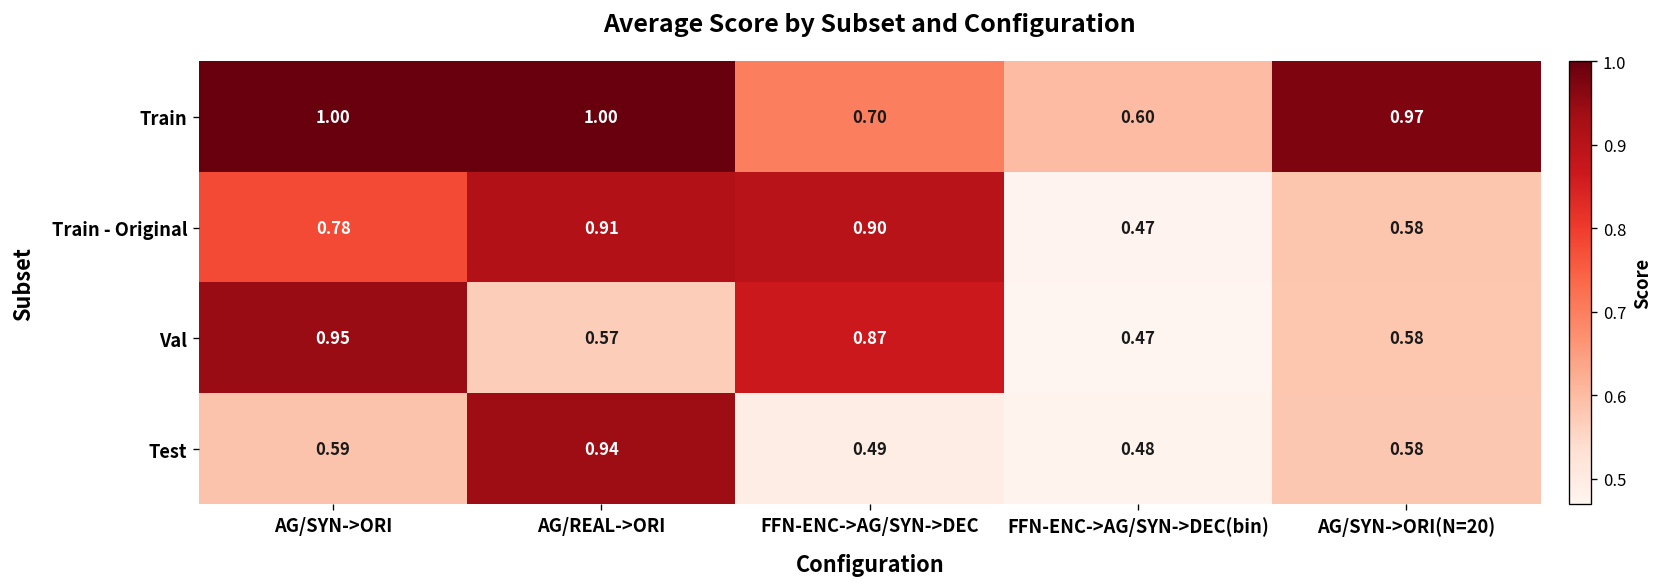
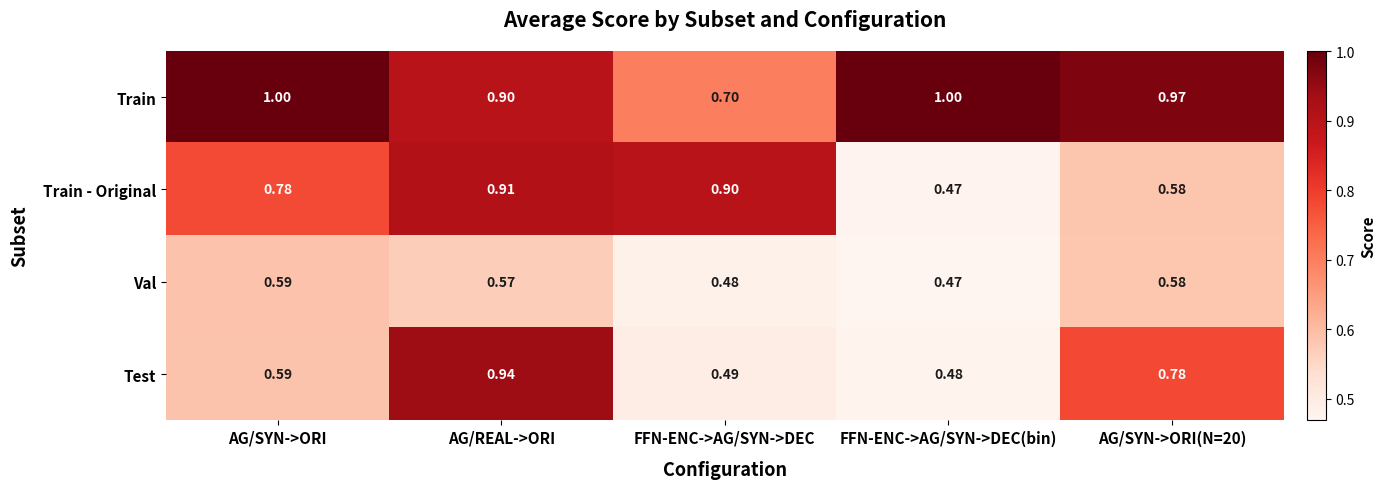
Train, AG/REAL->ORI: 1.00 -> 0.90
Train, FFN-ENC->AG/SYN->DEC(bin): 0.60 -> 1.00
Val, AG/SYN->ORI: 0.95 -> 0.59
Val, FFN-ENC->AG/SYN->DEC: 0.87 -> 0.48
Test, AG/SYN->ORI(N=20): 0.58 -> 0.78
